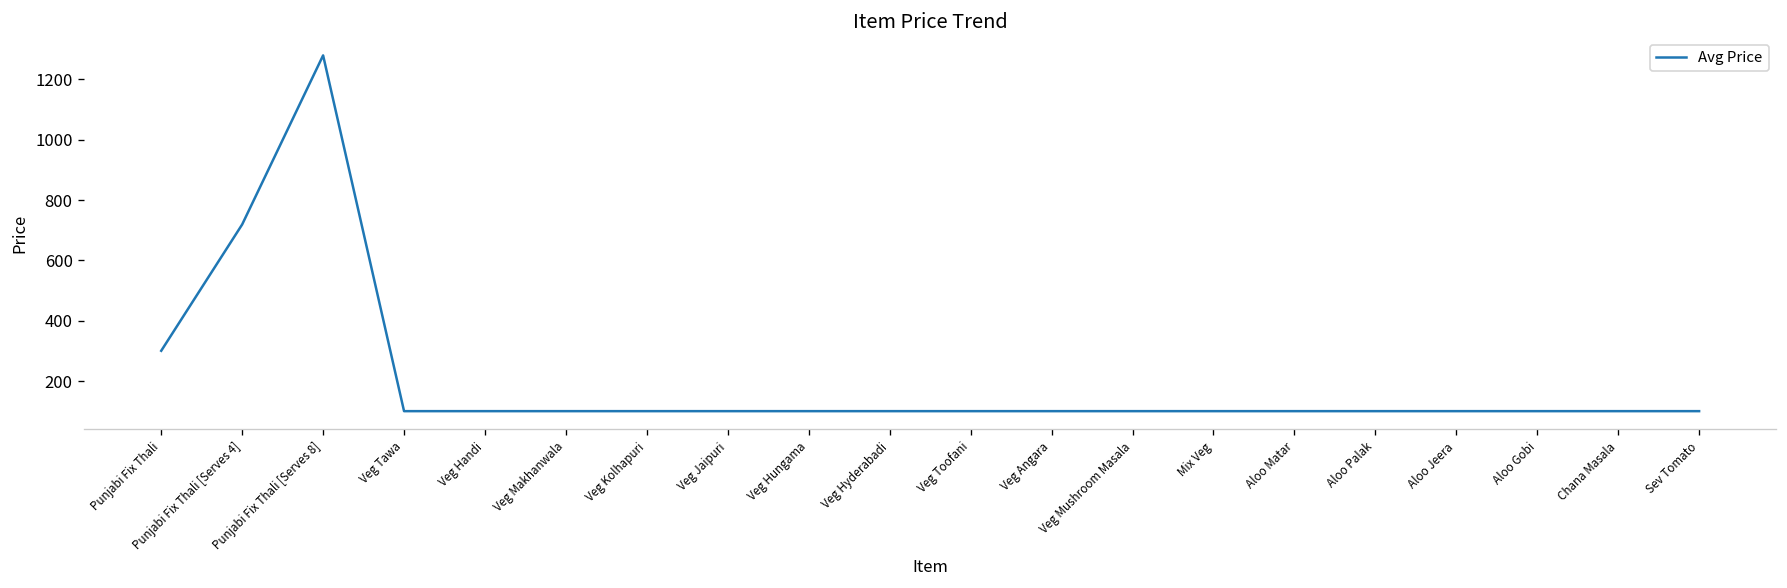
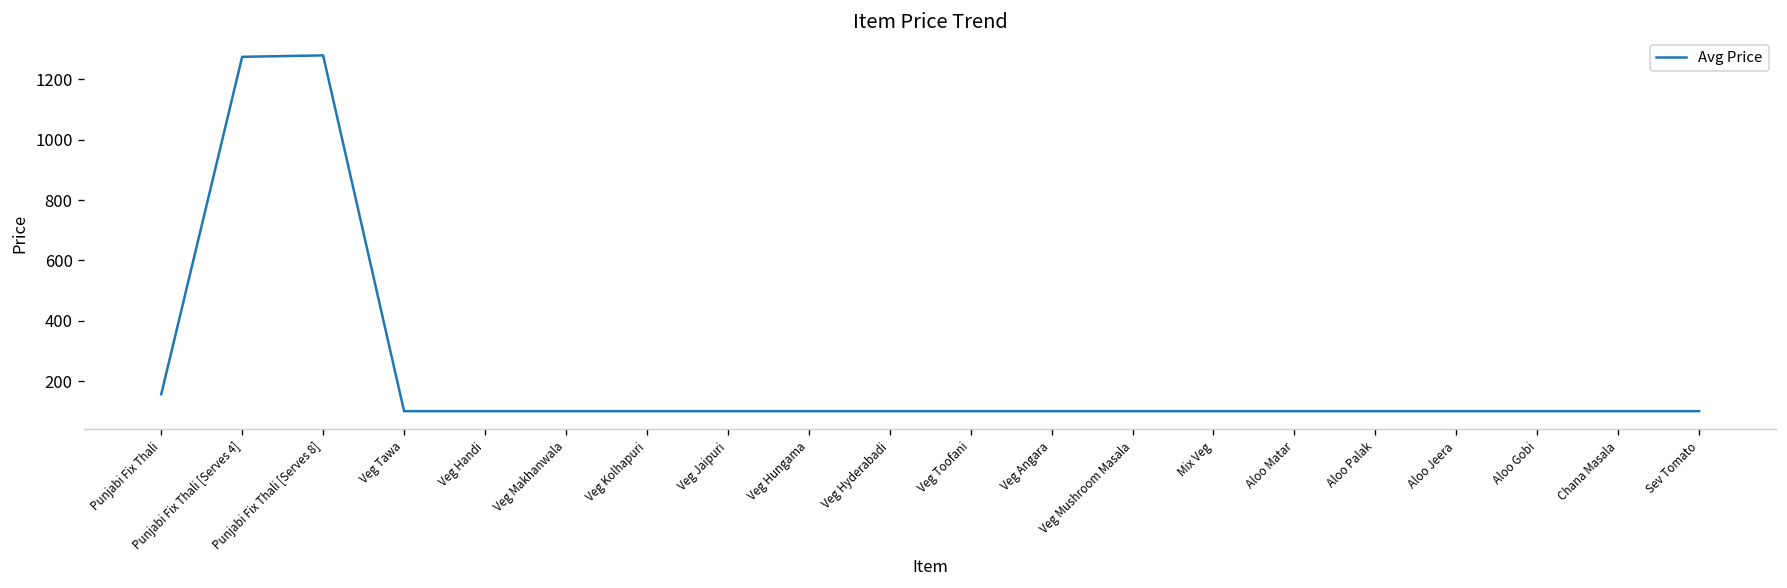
Punjabi Fix Thali: 300 -> 160
Punjabi Fix Thali [Serves 4]: 720 -> 1270
